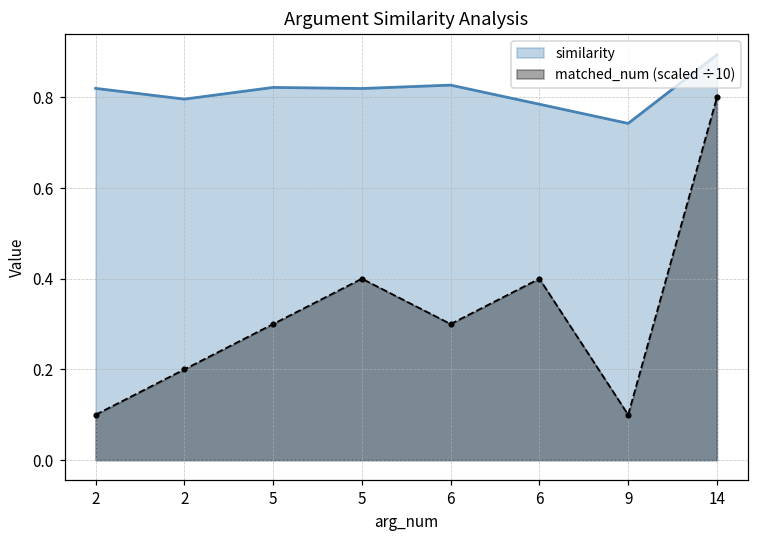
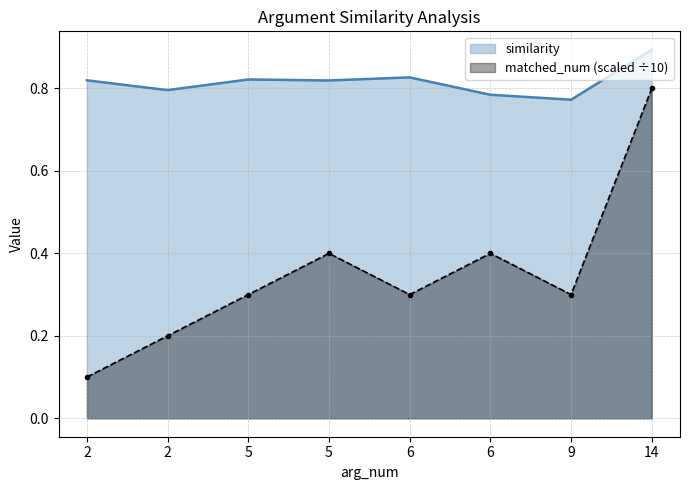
similarity, 9: 0.74 -> 0.77
matched_num (scaled ÷10), 9: 0.10 -> 0.30
